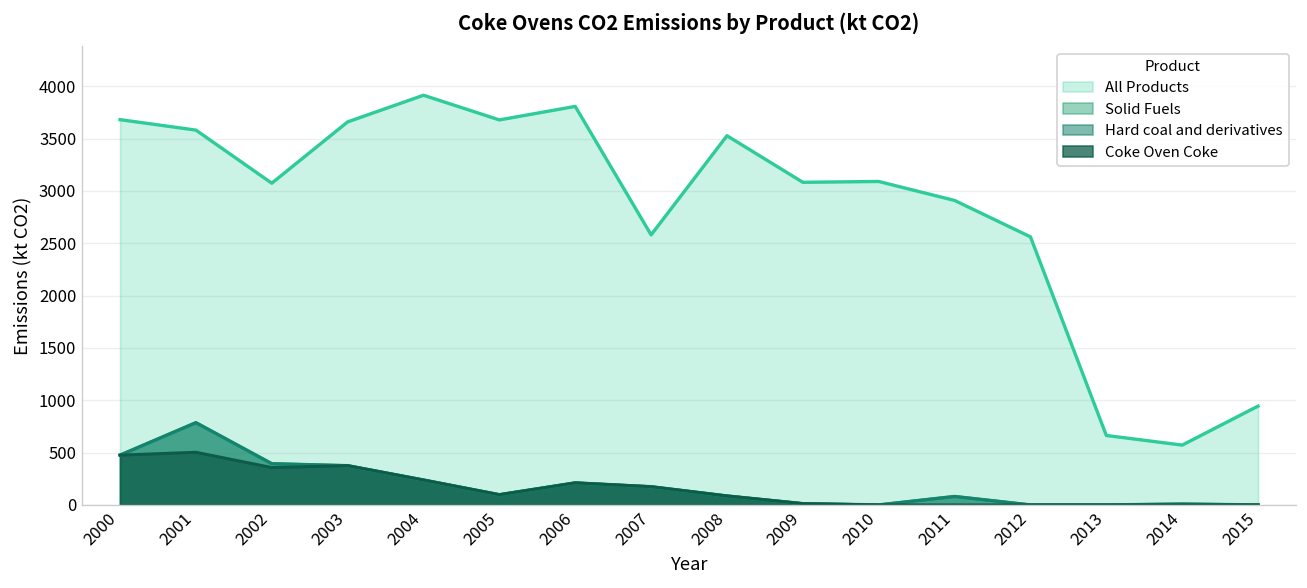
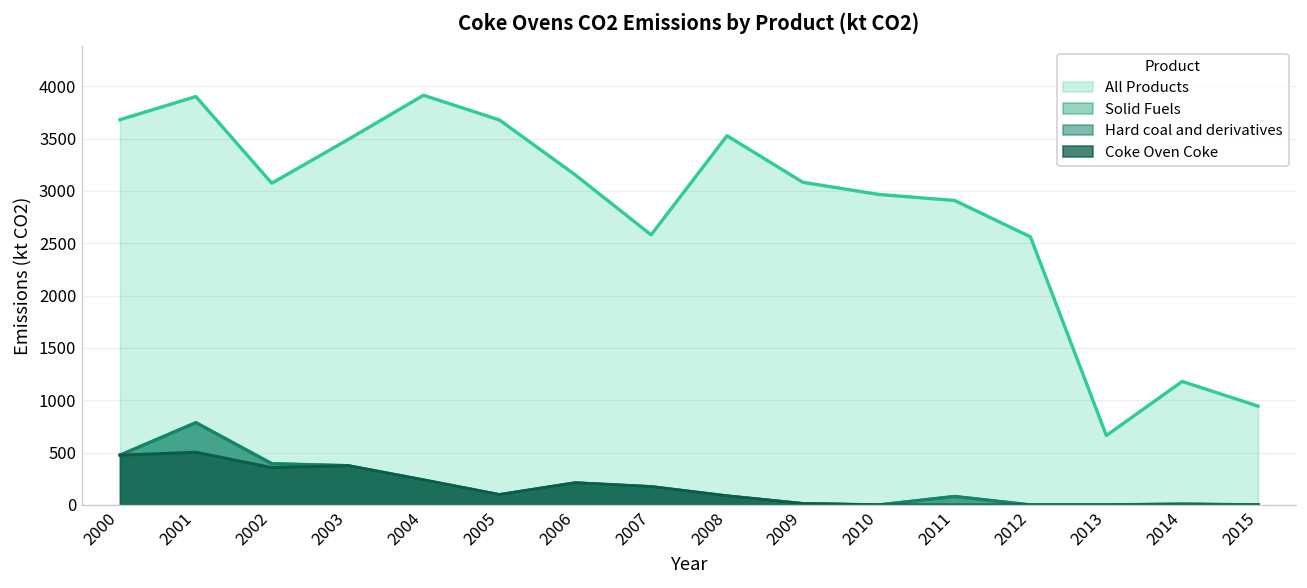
All Products, 2001: 3600 -> 3900
All Products, 2003: 3700 -> 3500
All Products, 2006: 3800 -> 3200
All Products, 2010: 3100 -> 3000
All Products, 2014: 600 -> 1200
